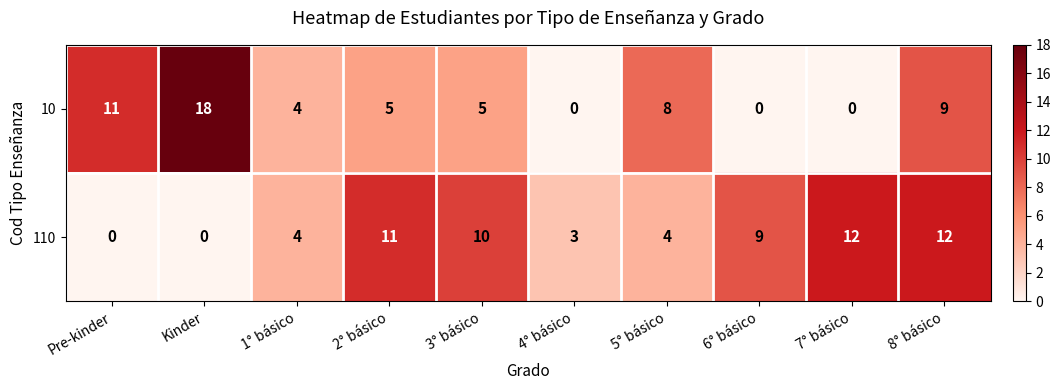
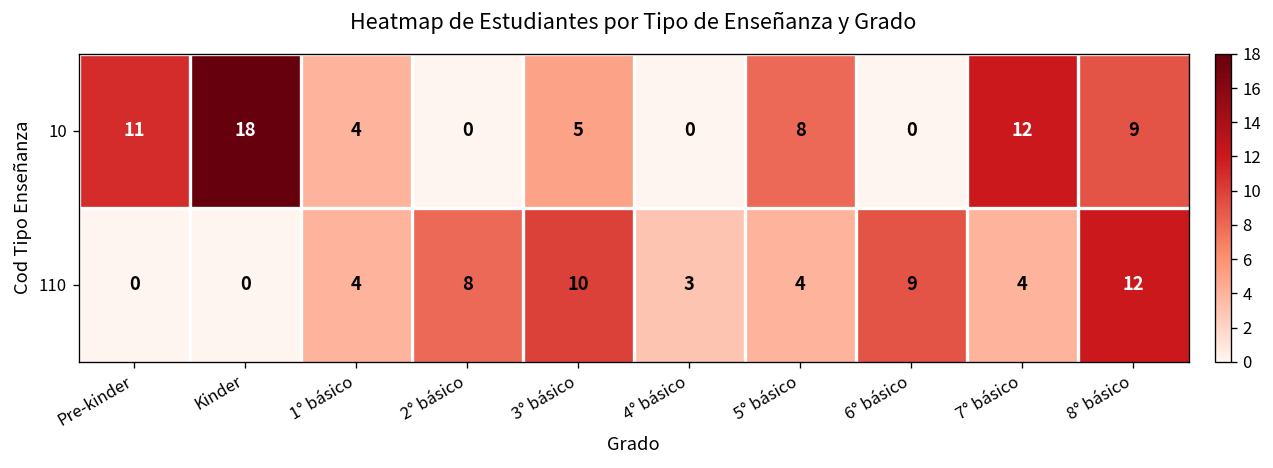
10, 2° básico: 5 -> 0
10, 7° básico: 0 -> 12
110, 2° básico: 11 -> 8
110, 7° básico: 12 -> 4
